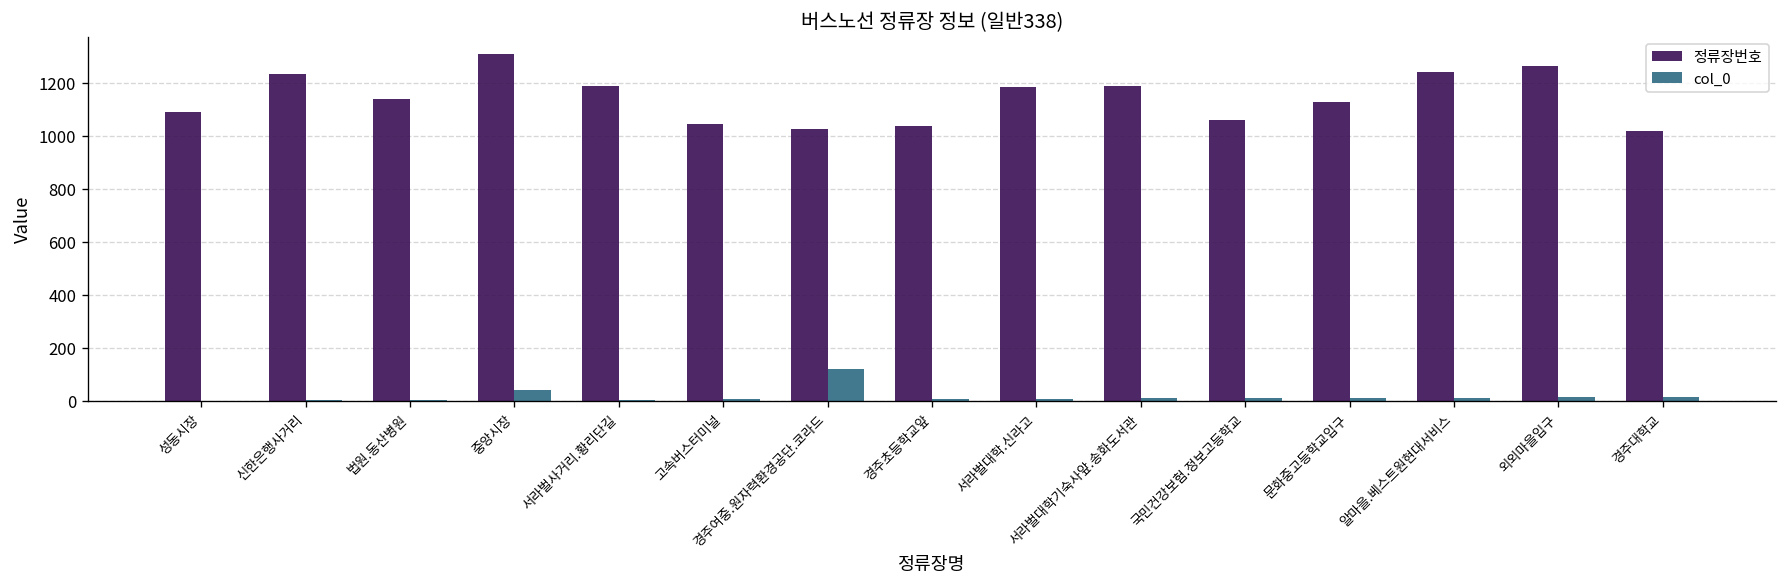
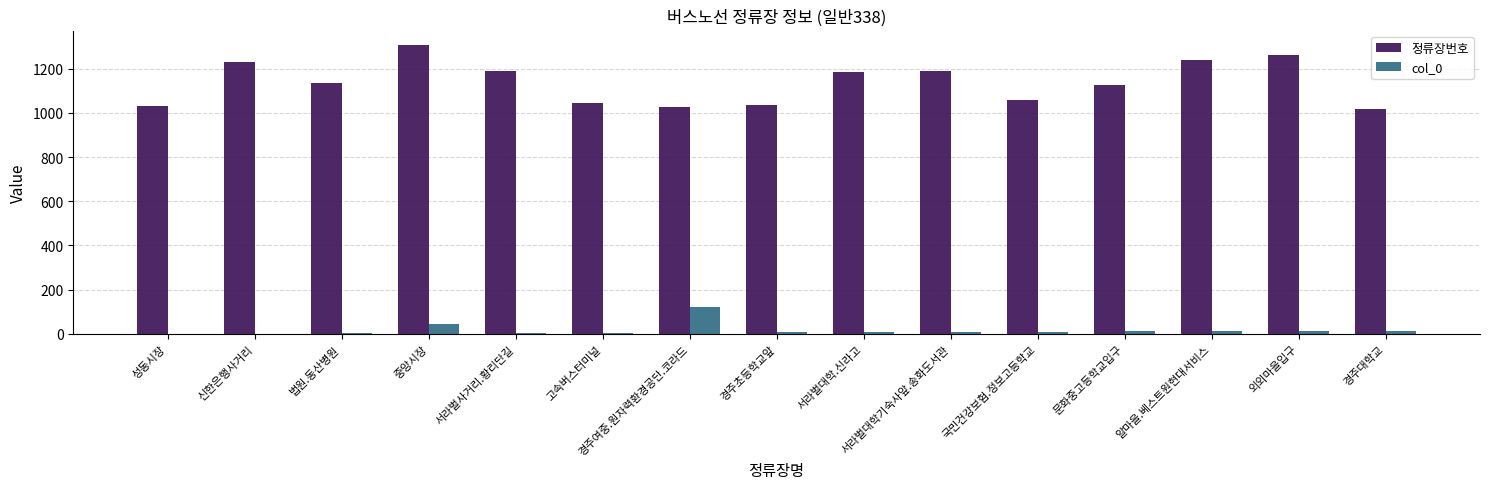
정류장번호, 성동시장: 1090 -> 1030
